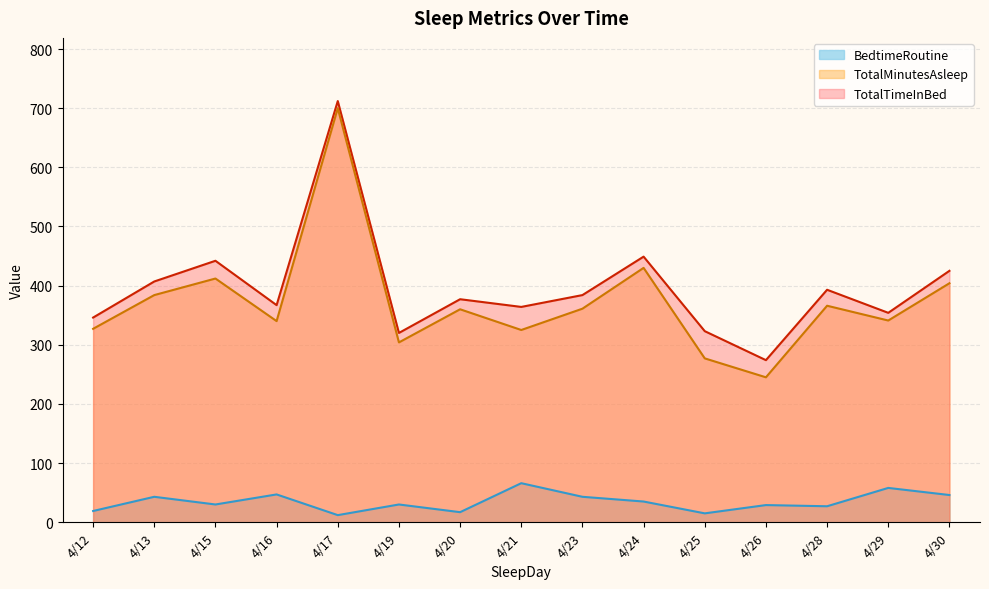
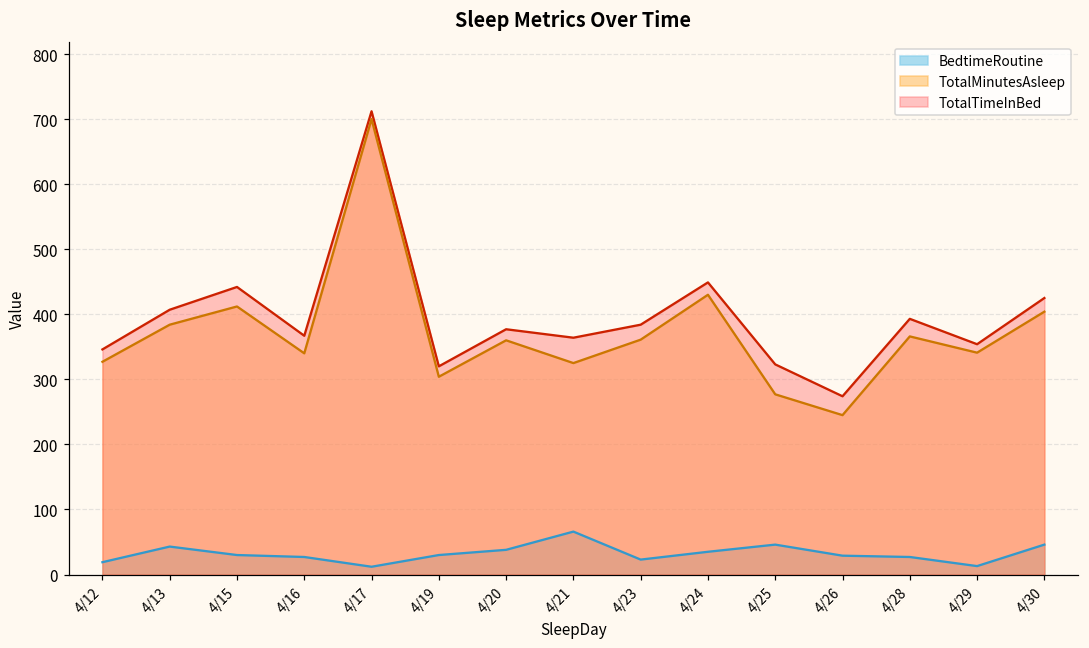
BedtimeRoutine, 4/16: 50 -> 30
BedtimeRoutine, 4/20: 20 -> 40
BedtimeRoutine, 4/23: 40 -> 20
BedtimeRoutine, 4/25: 20 -> 50
BedtimeRoutine, 4/29: 60 -> 10
